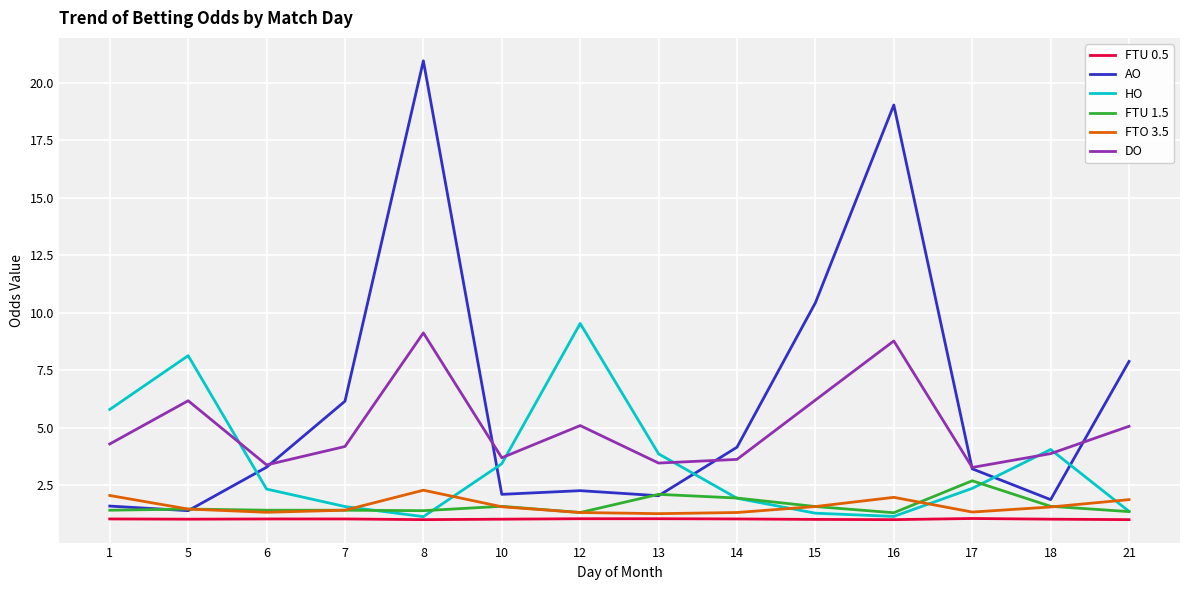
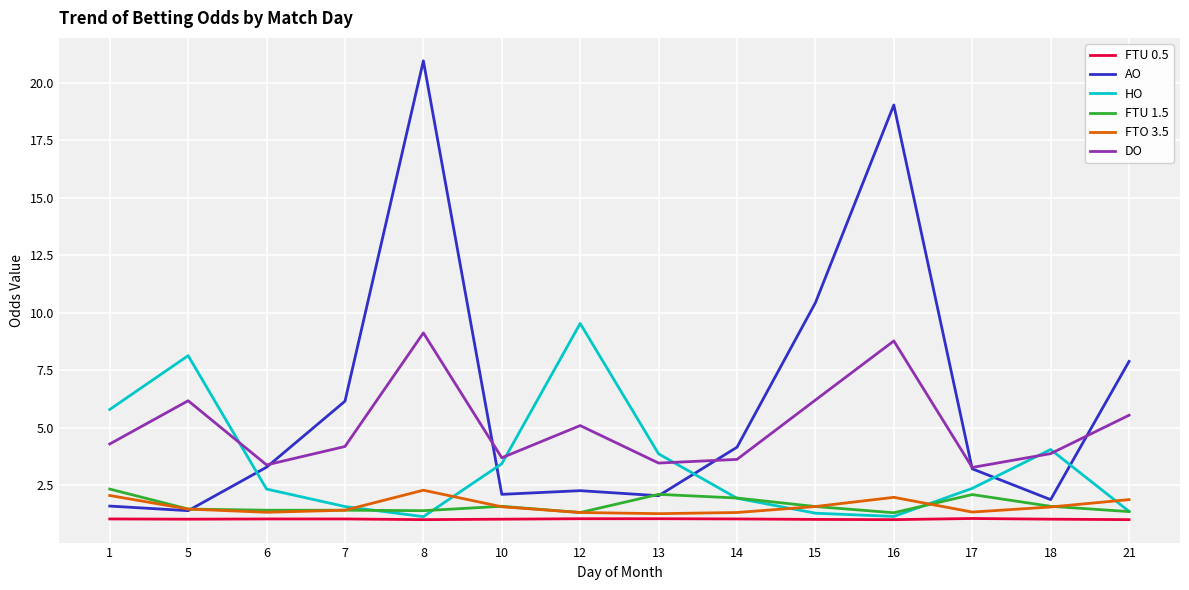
FTU 1.5, 1: 1.4 -> 2.3
FTU 1.5, 17: 2.7 -> 2.1
DO, 21: 5.1 -> 5.6
